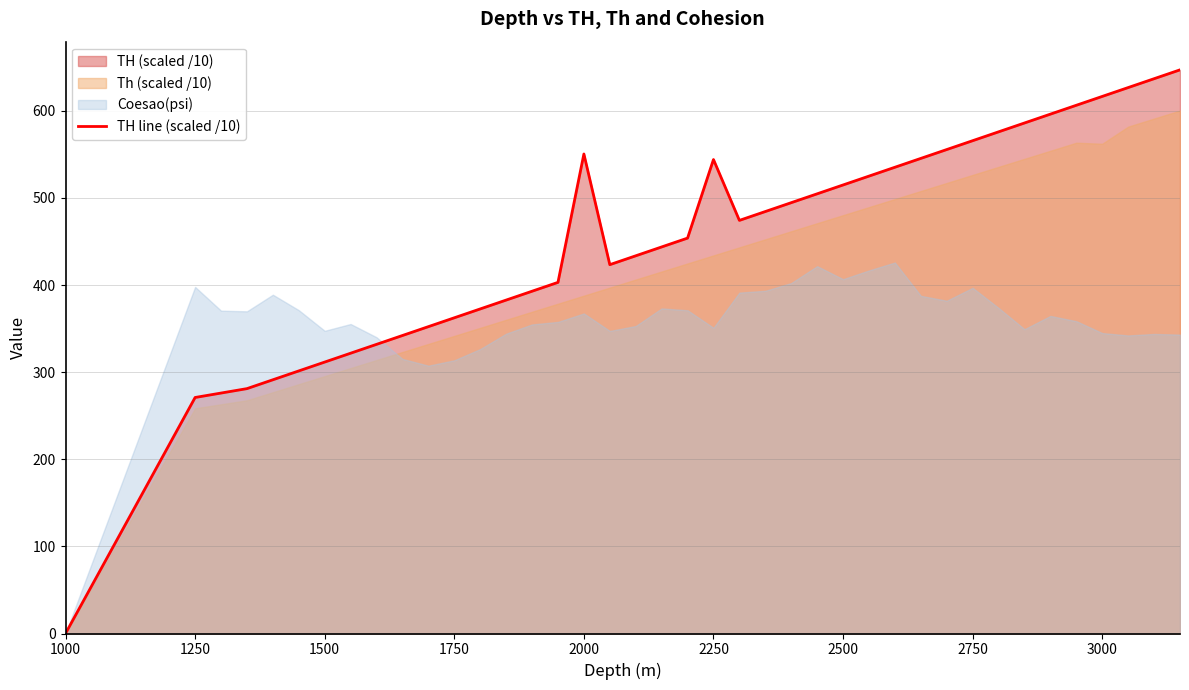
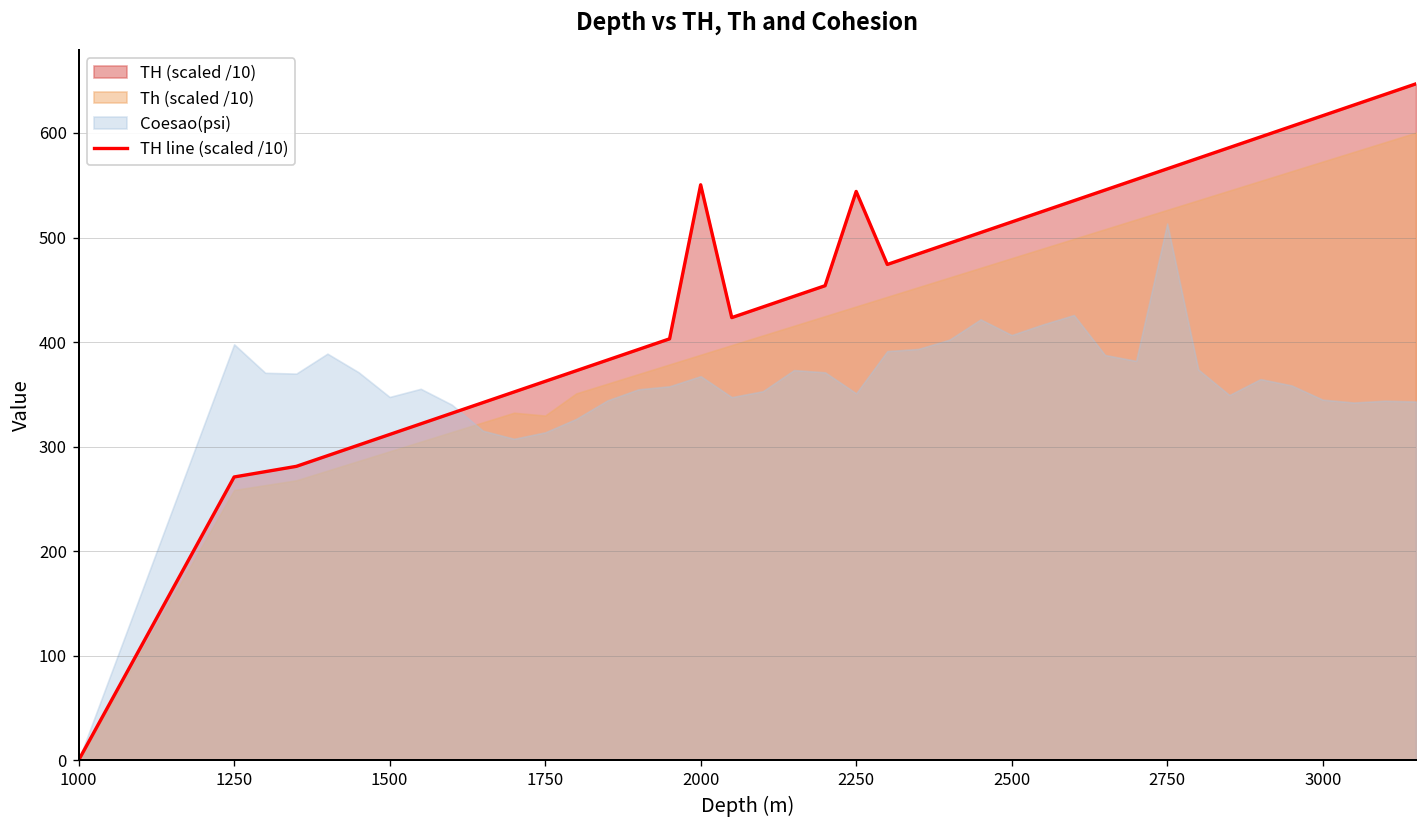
Th (scaled /10), 1750: 340 -> 330
Coesao(psi), 2750: 400 -> 510
Th (scaled /10), 3000: 560 -> 570
